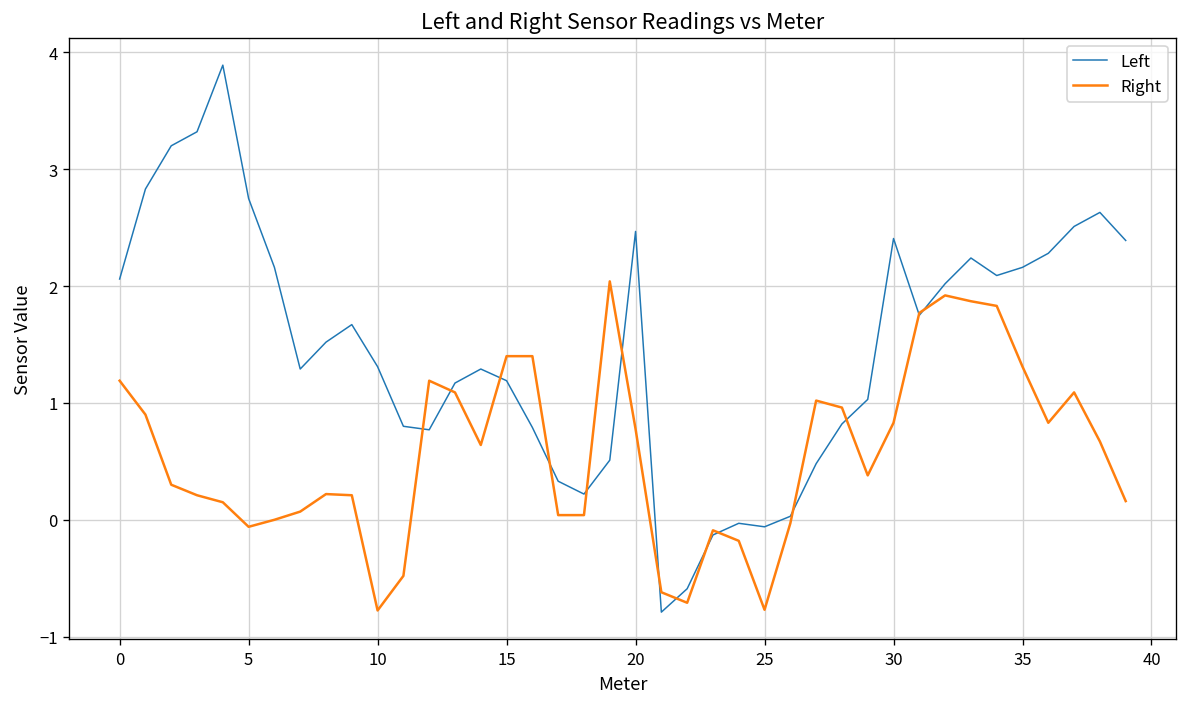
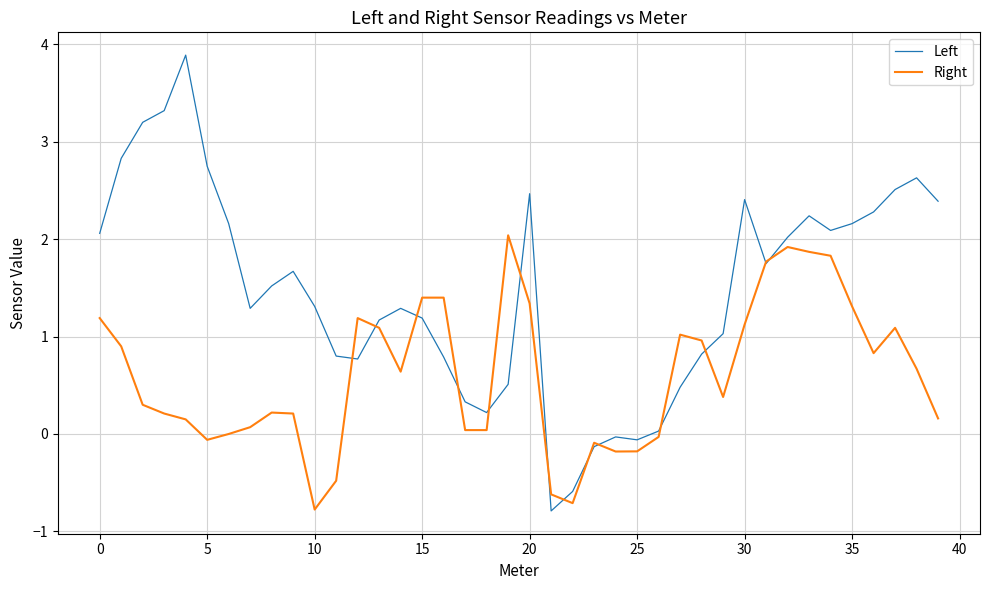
Right, 20: 0.8 -> 1.3
Right, 25: -0.8 -> -0.2
Right, 30: 0.8 -> 1.1
